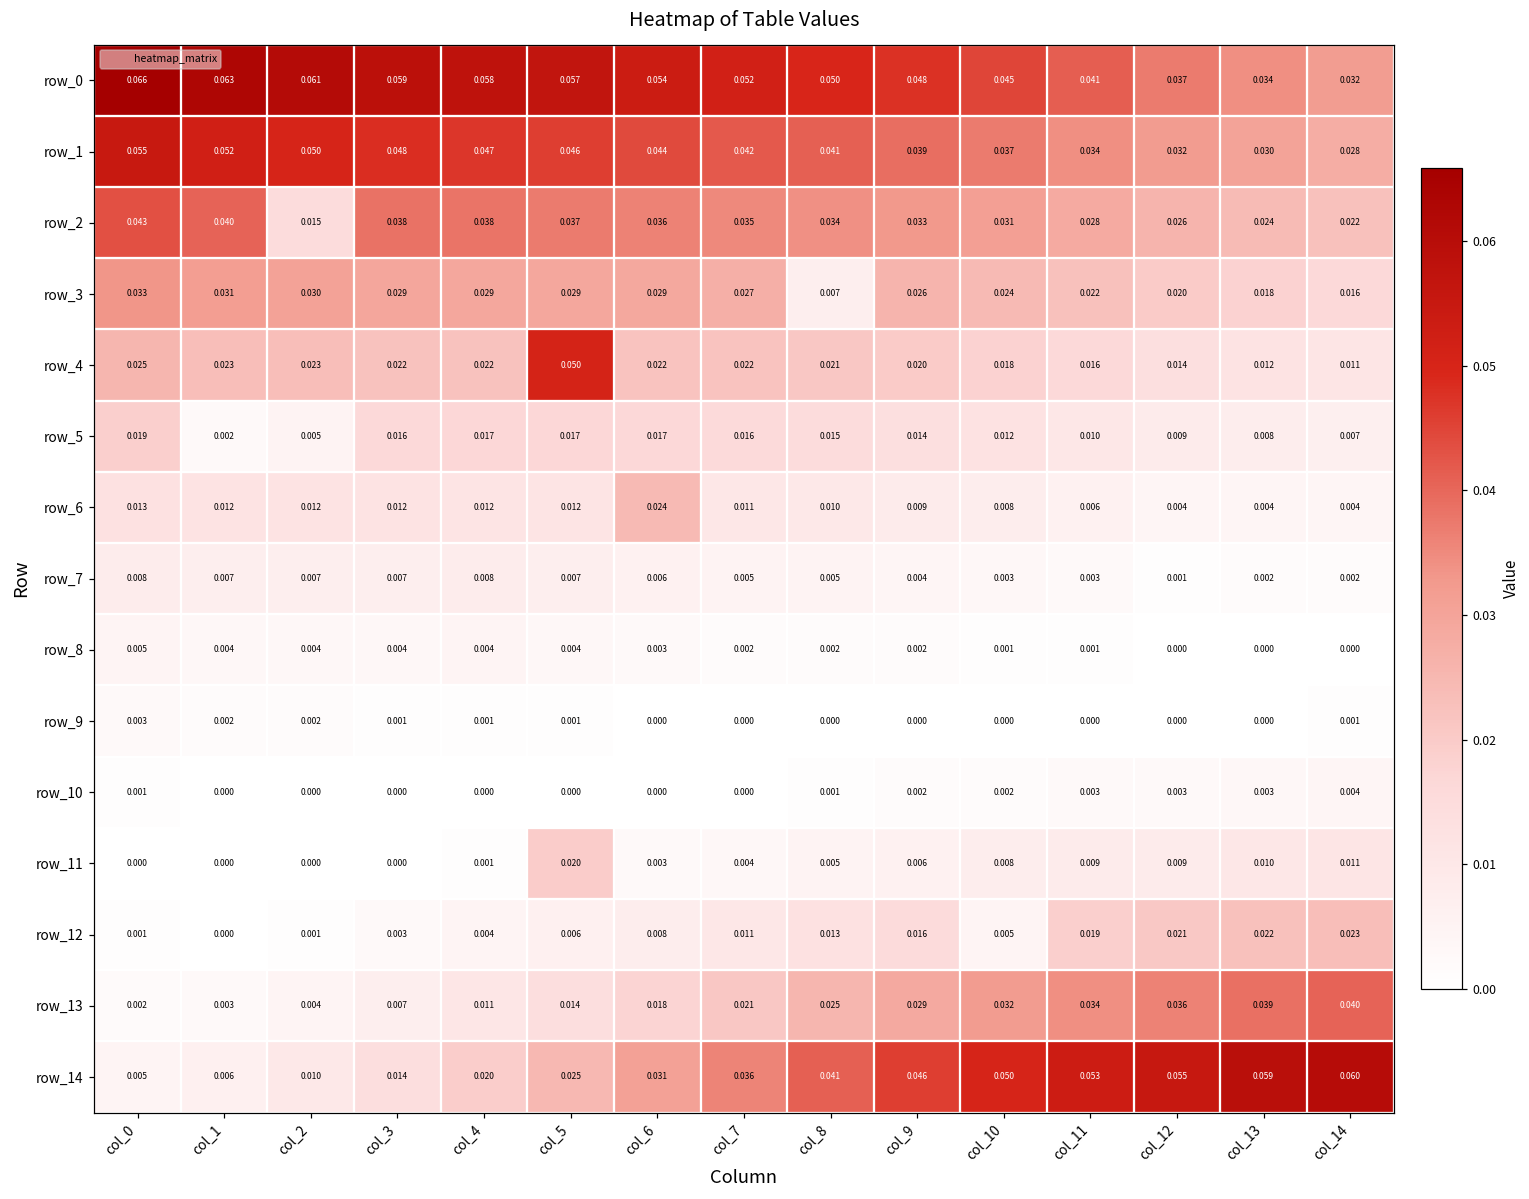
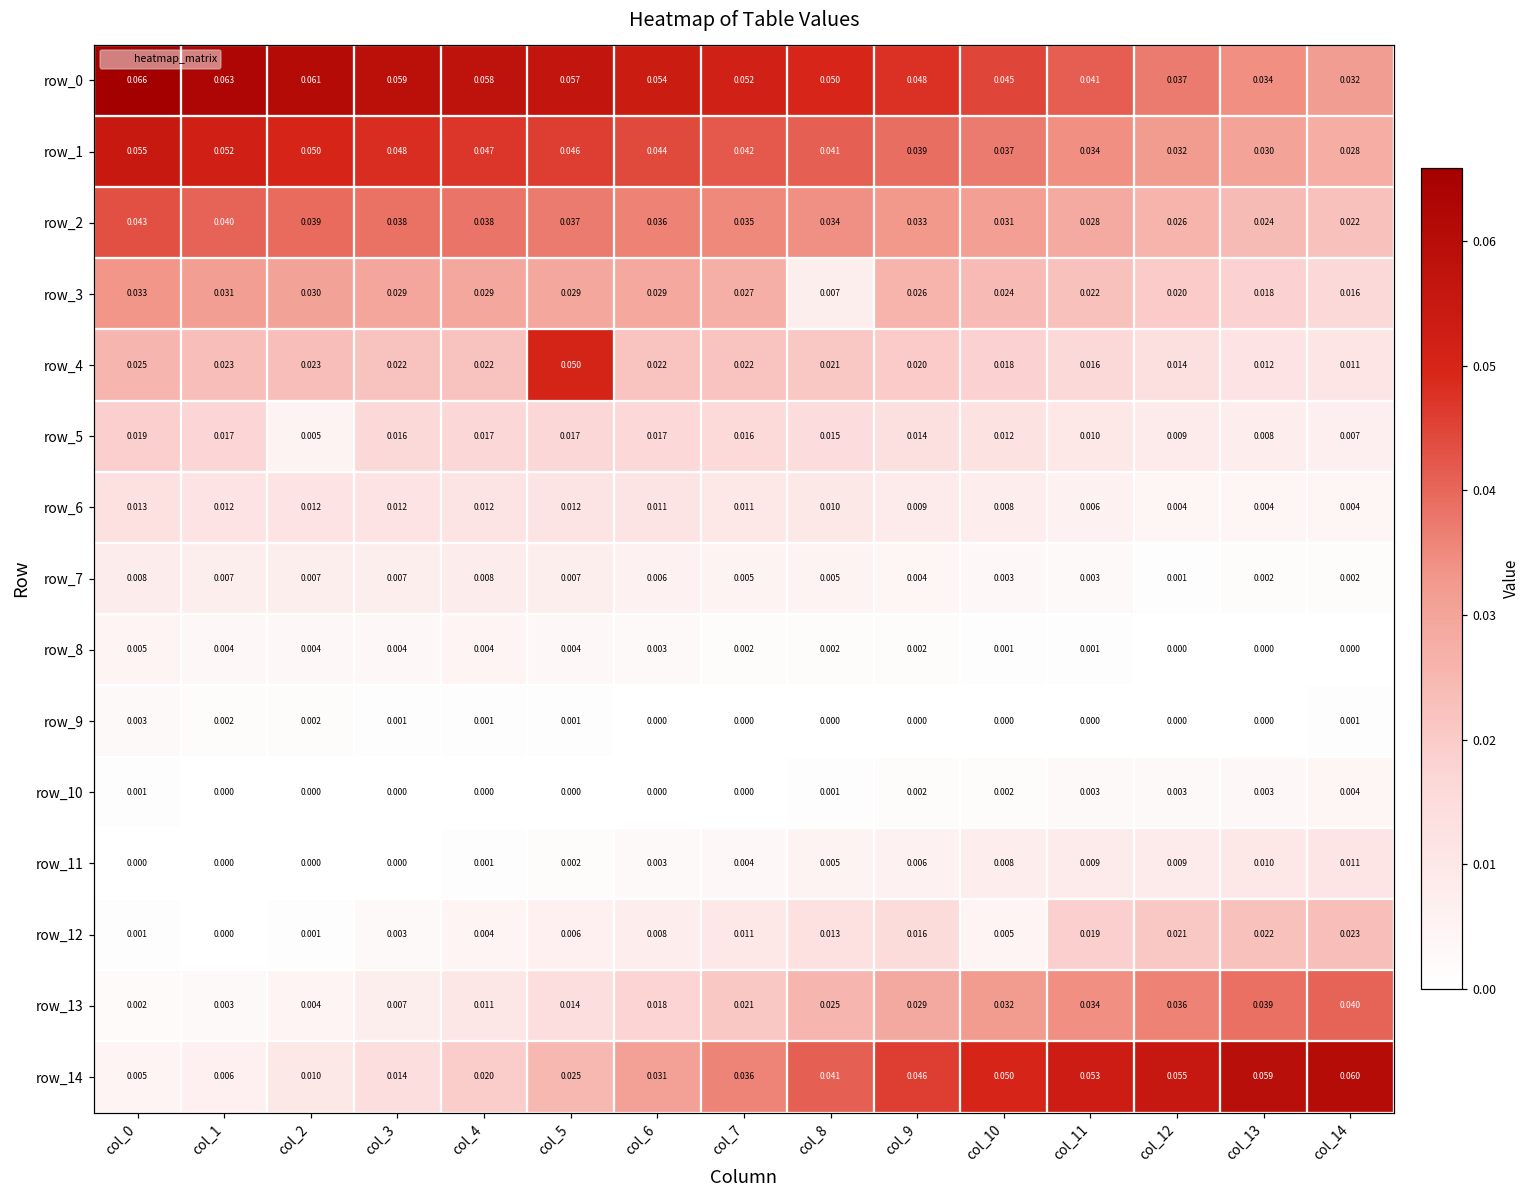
row_2, col_2: 0.015 -> 0.039
row_5, col_1: 0.002 -> 0.017
row_6, col_6: 0.024 -> 0.011
row_11, col_5: 0.020 -> 0.002
